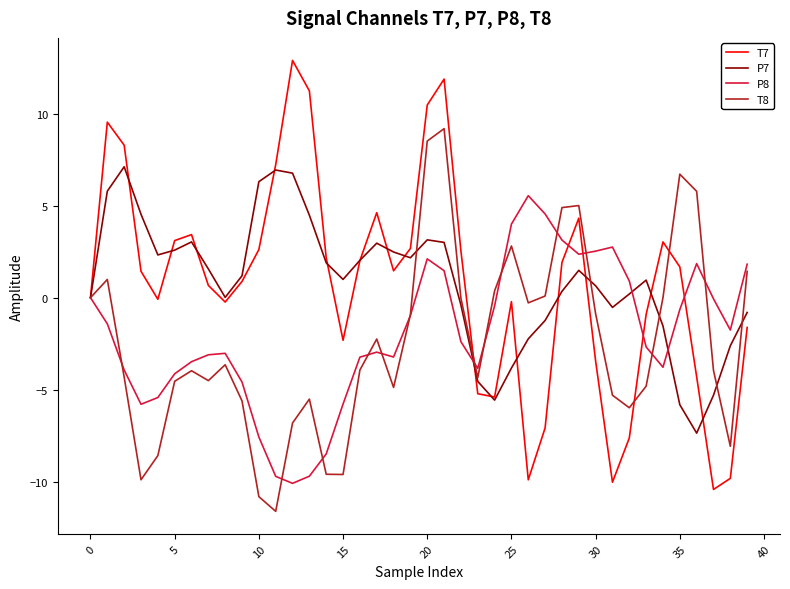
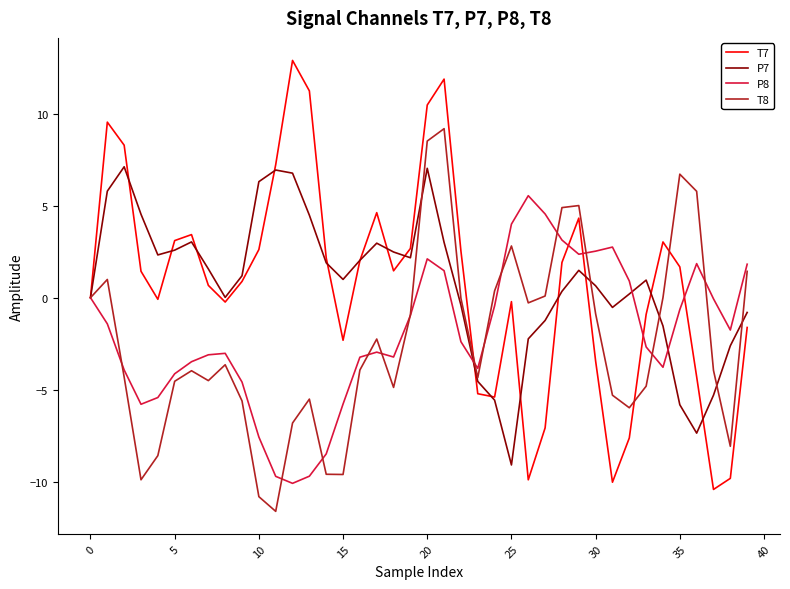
P7, 20: 3.1 -> 7.0
P7, 25: -3.8 -> -9.1
